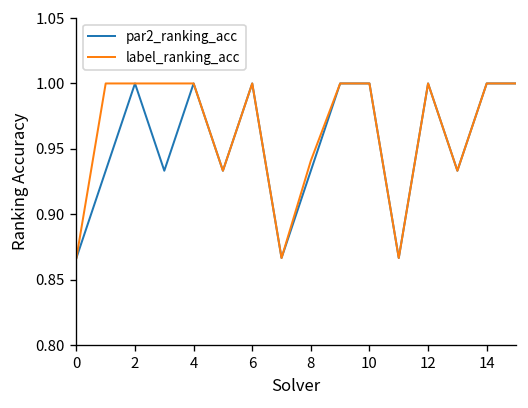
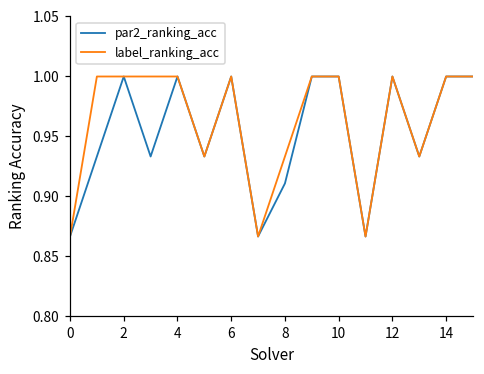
par2_ranking_acc, 8: 0.933 -> 0.911
label_ranking_acc, 8: 0.941 -> 0.933
